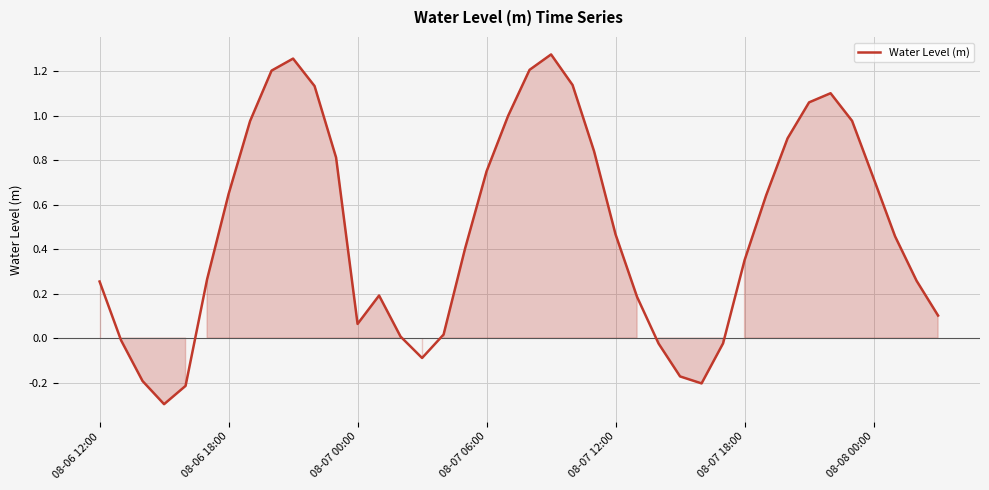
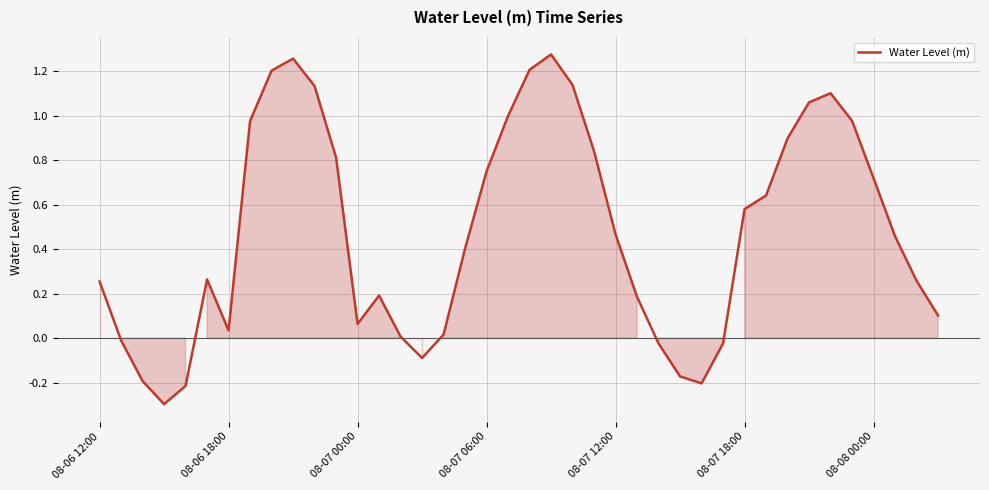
08-06 18:00: 0.65 -> 0.03
08-07 18:00: 0.35 -> 0.58
